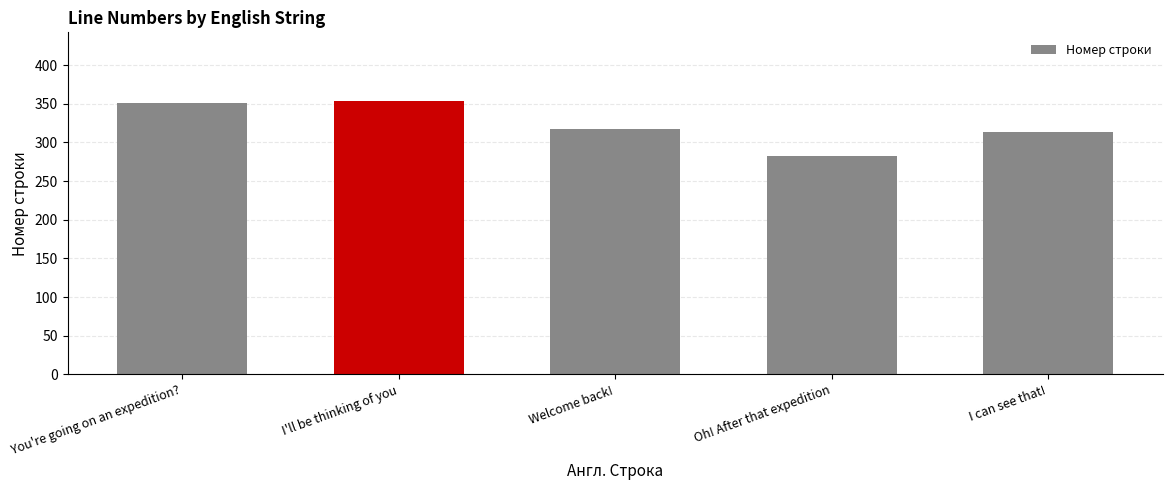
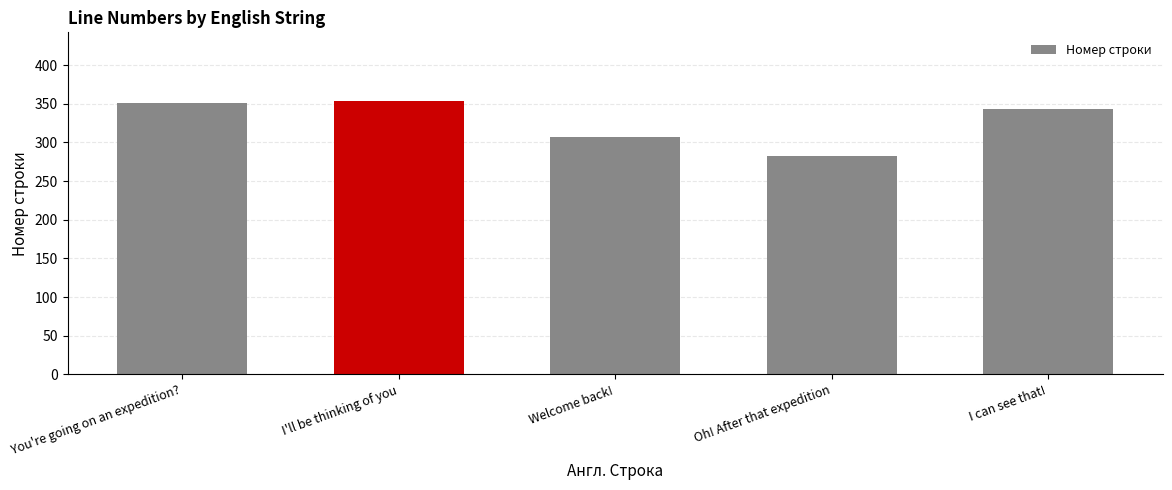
Welcome back!: 320 -> 310
I can see that!: 310 -> 340
